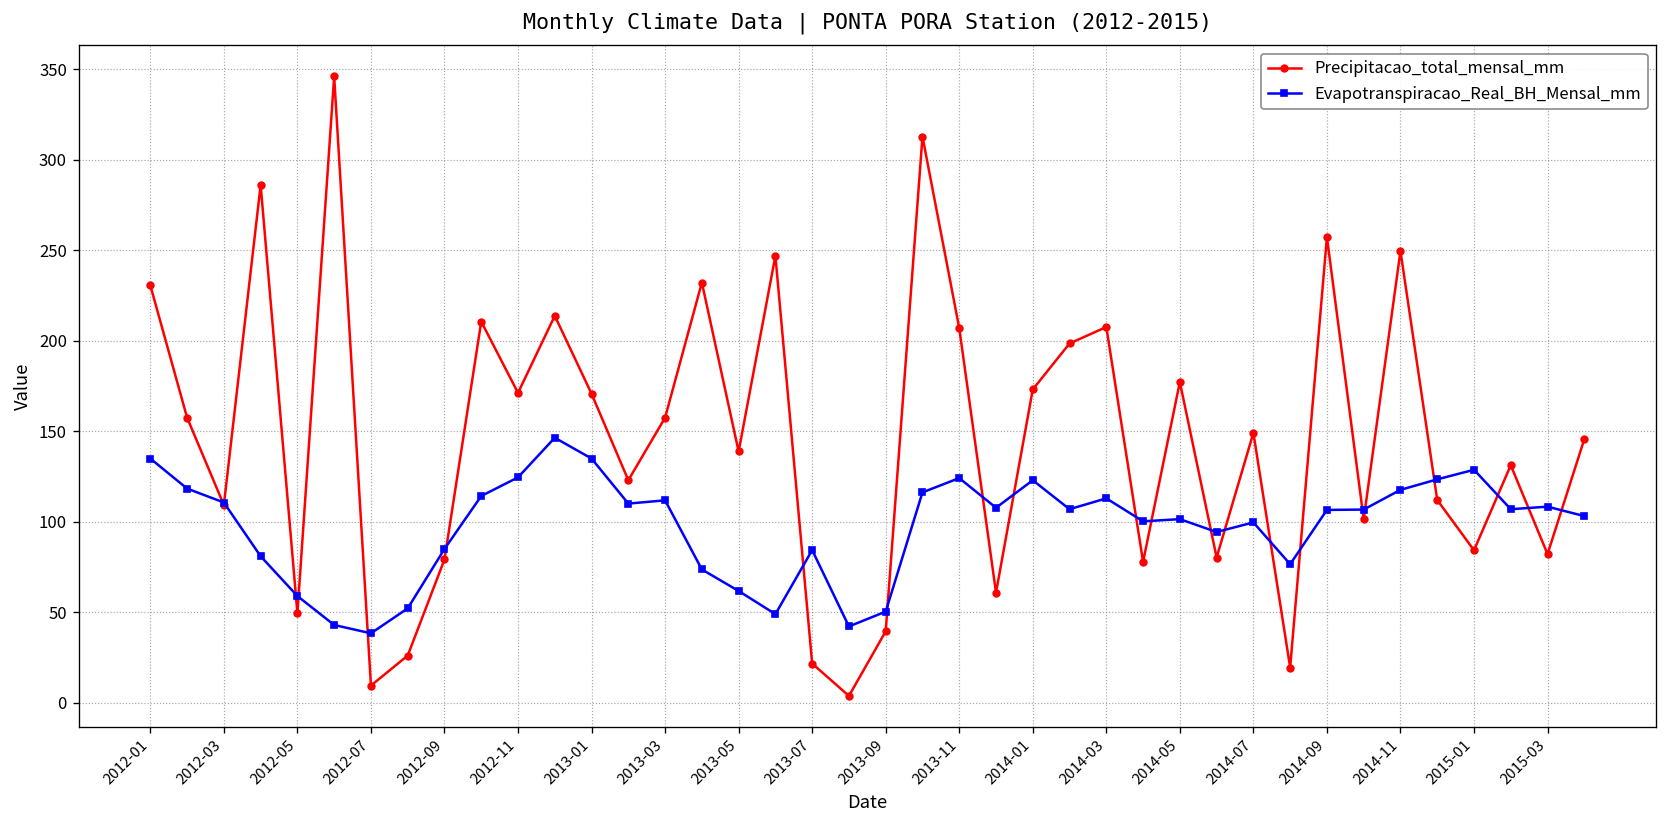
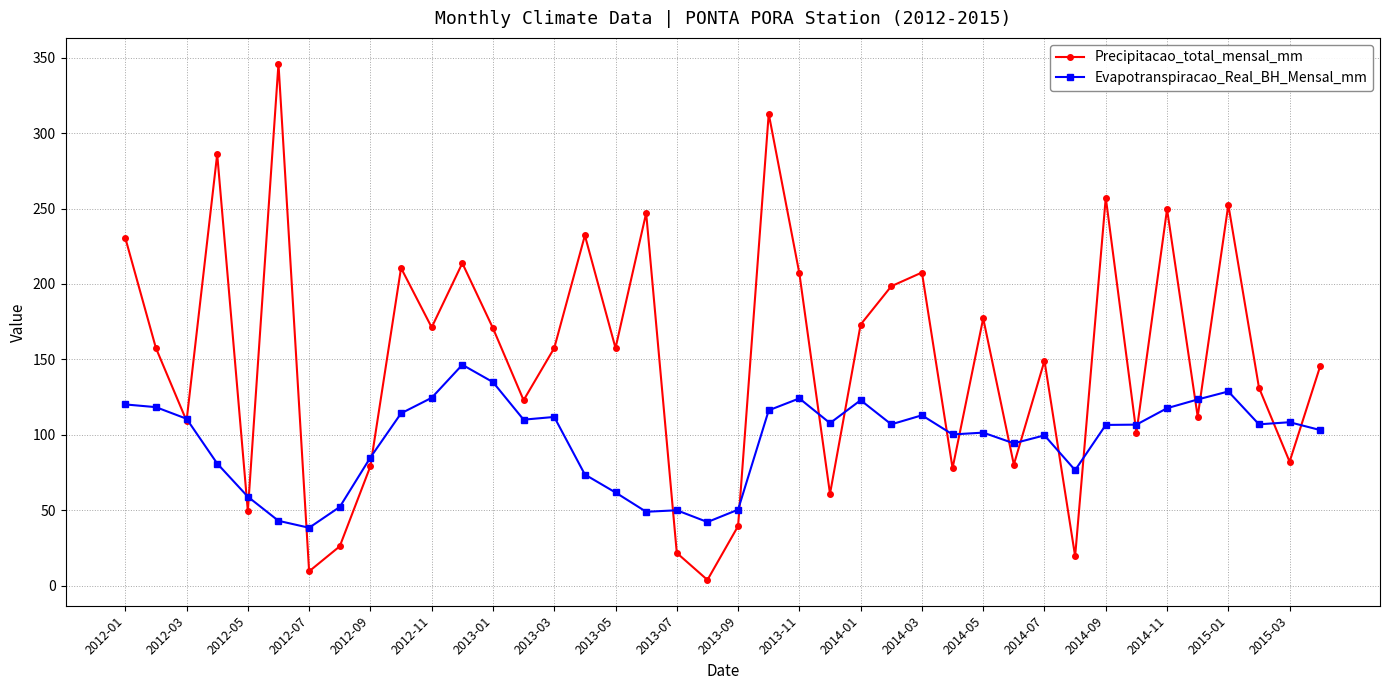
Evapotranspiracao_Real_BH_Mensal_mm, 2012-01: 135 -> 120
Precipitacao_total_mensal_mm, 2013-05: 139 -> 158
Evapotranspiracao_Real_BH_Mensal_mm, 2013-07: 84 -> 50
Precipitacao_total_mensal_mm, 2015-01: 84 -> 253
